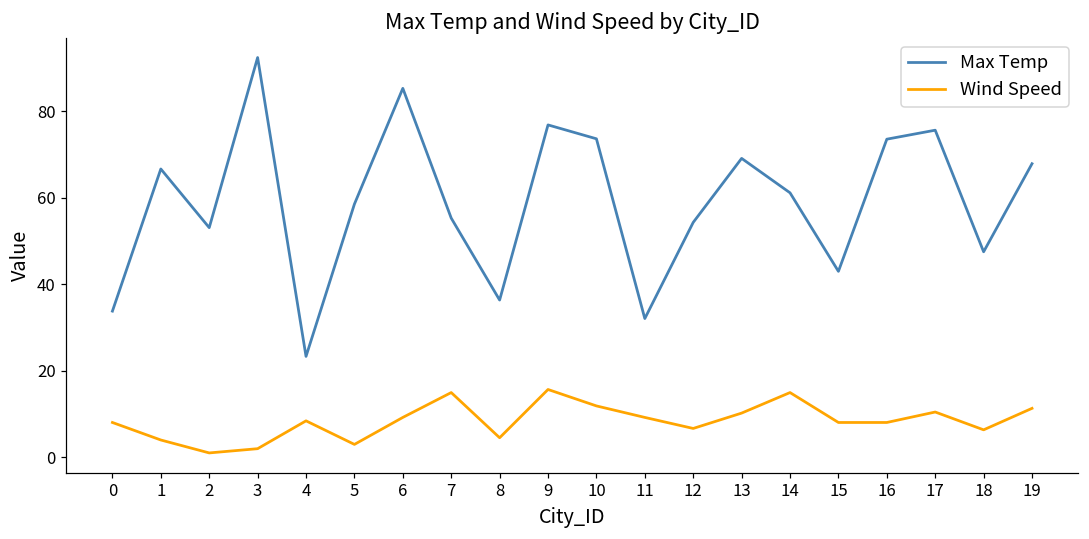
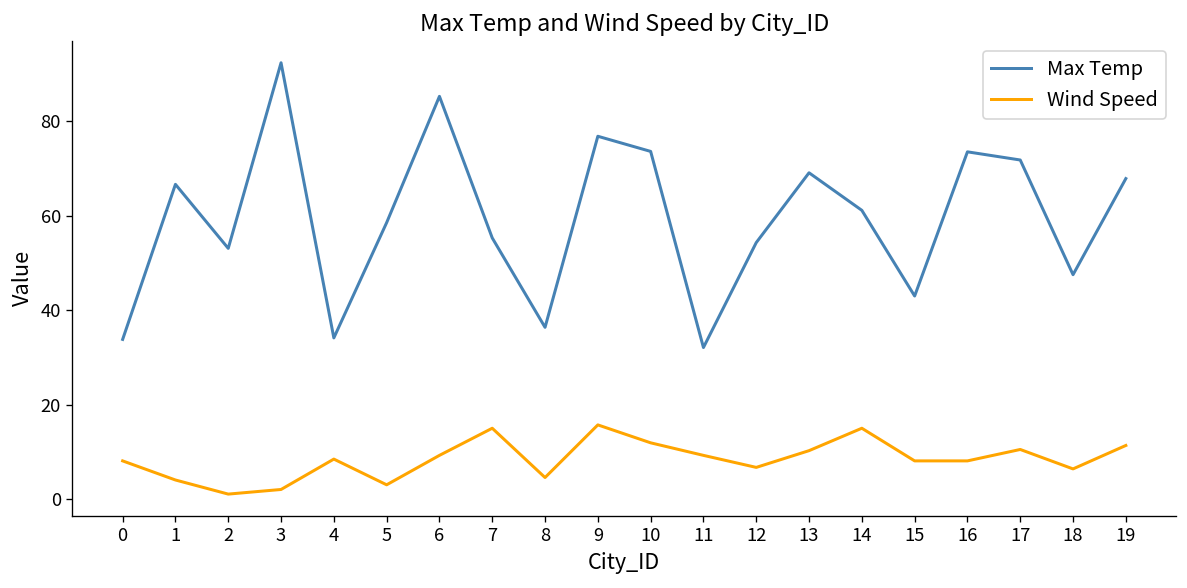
Max Temp, 4: 23 -> 34
Max Temp, 17: 76 -> 72
